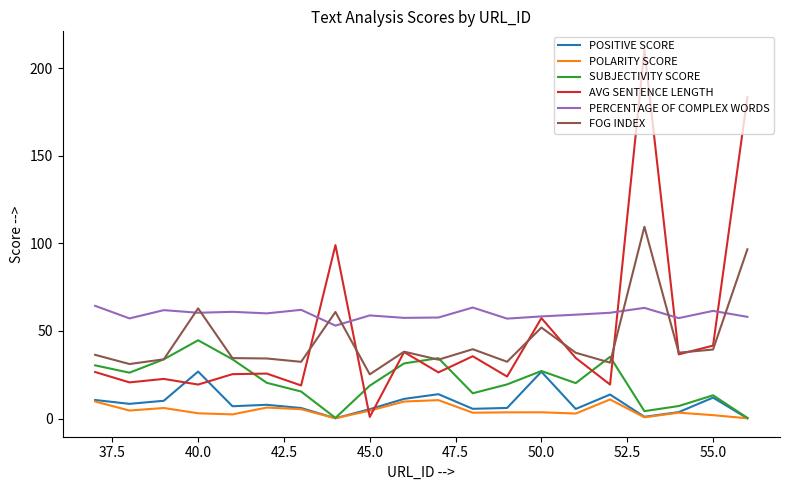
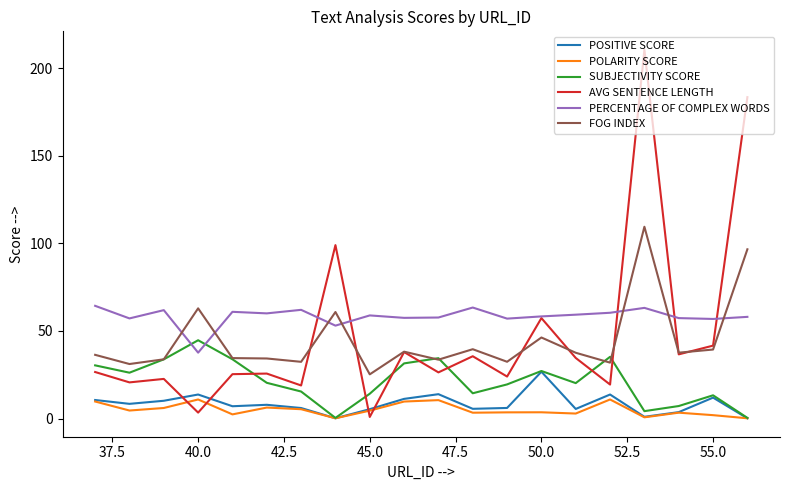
POSITIVE SCORE, 40.0: 27 -> 14
POLARITY SCORE, 40.0: 3 -> 11
AVG SENTENCE LENGTH, 40.0: 19 -> 3
PERCENTAGE OF COMPLEX WORDS, 40.0: 60 -> 38
SUBJECTIVITY SCORE, 45.0: 19 -> 14
FOG INDEX, 50.0: 52 -> 46
PERCENTAGE OF COMPLEX WORDS, 55.0: 61 -> 57
